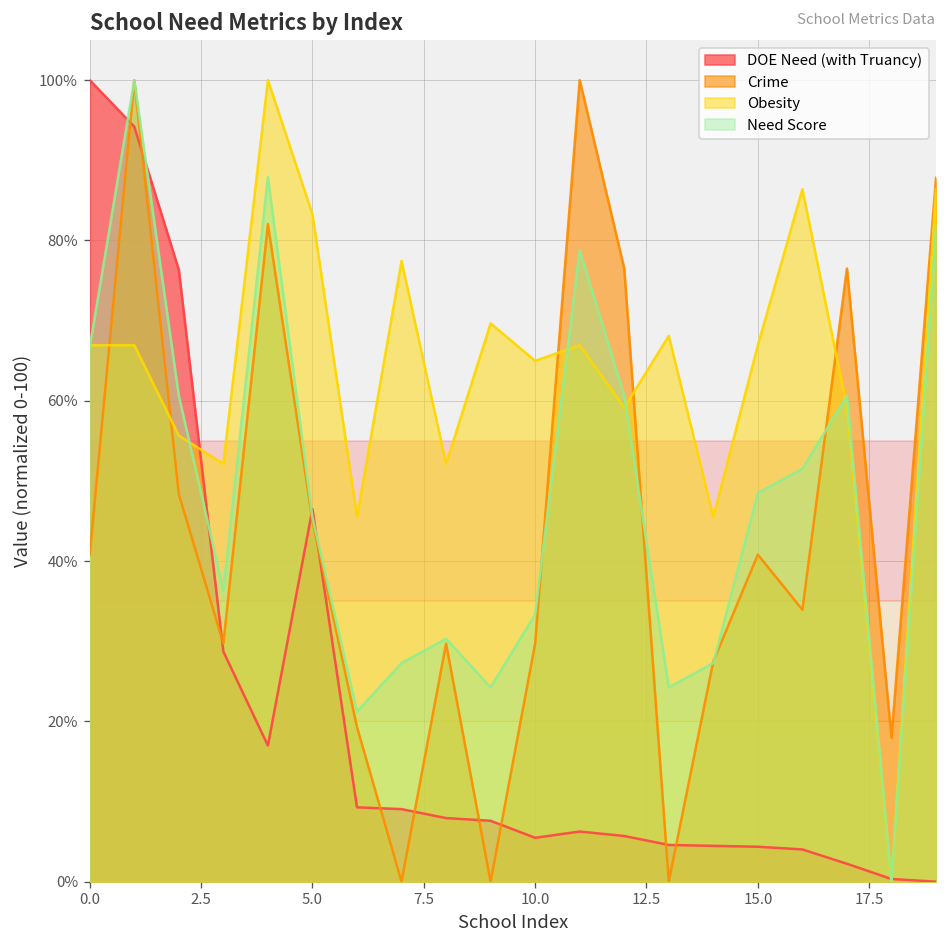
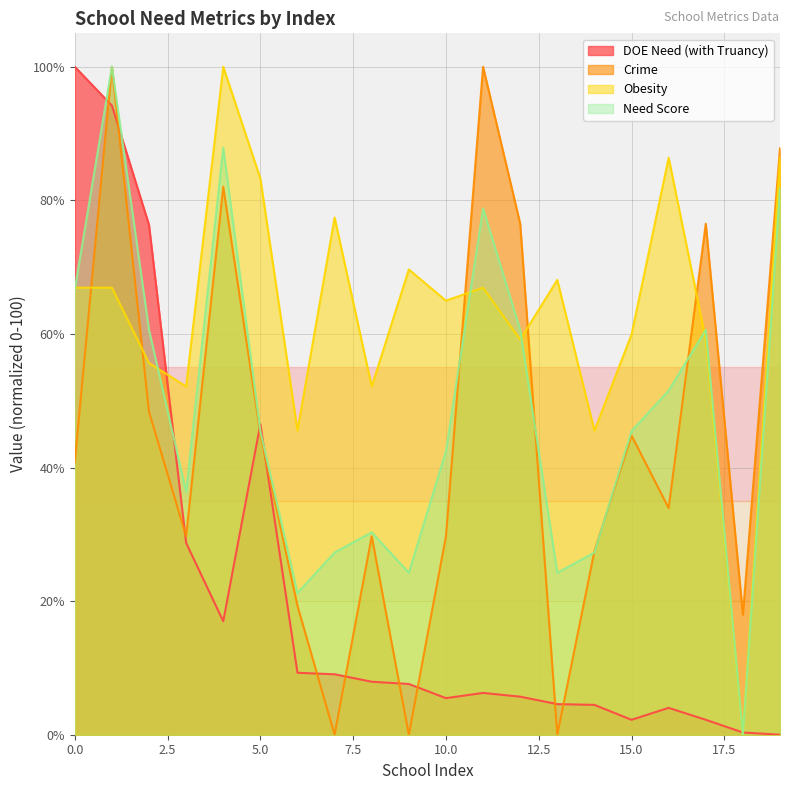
Need Score, 10.0: 33% -> 42%
DOE Need (with Truancy), 15.0: 4% -> 2%
Crime, 15.0: 41% -> 45%
Obesity, 15.0: 67% -> 60%
Need Score, 15.0: 48% -> 45%
